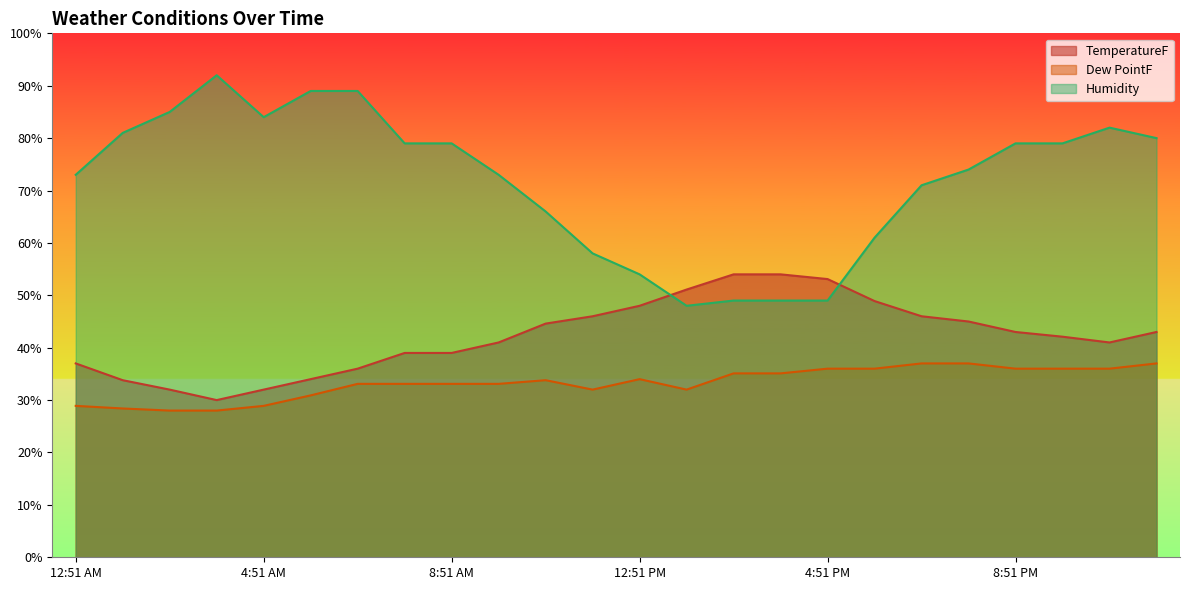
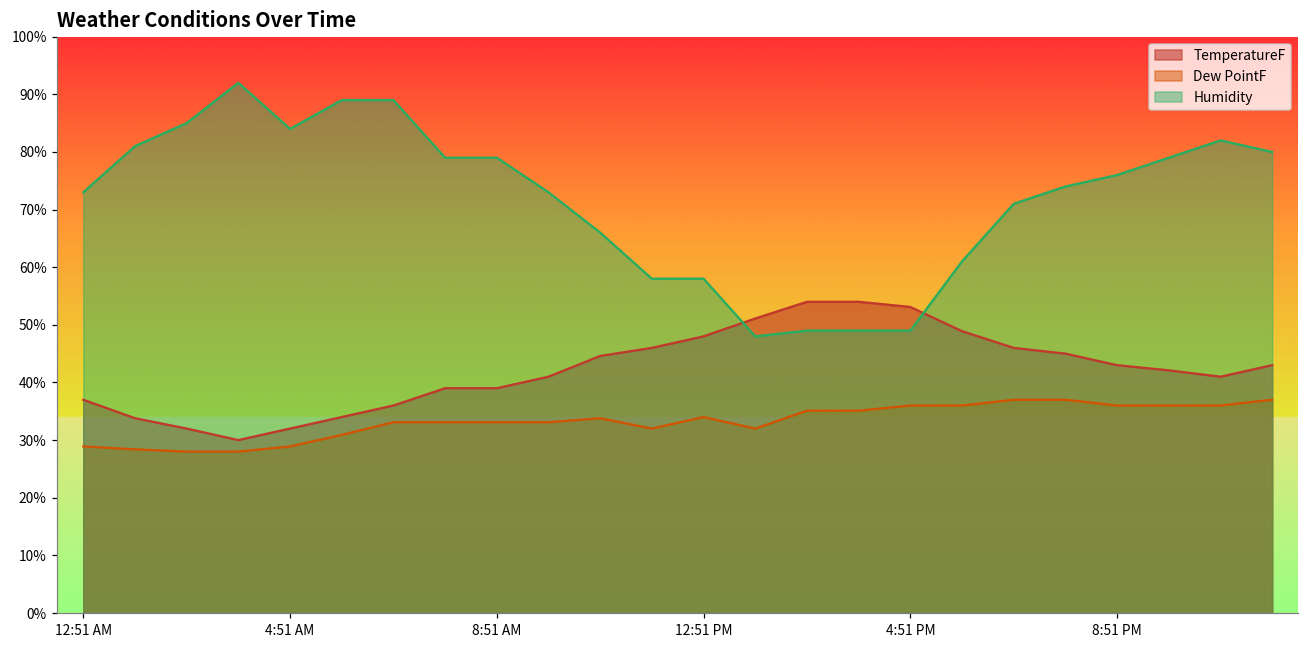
Humidity, 12:51 PM: 54% -> 58%
Humidity, 8:51 PM: 79% -> 76%
